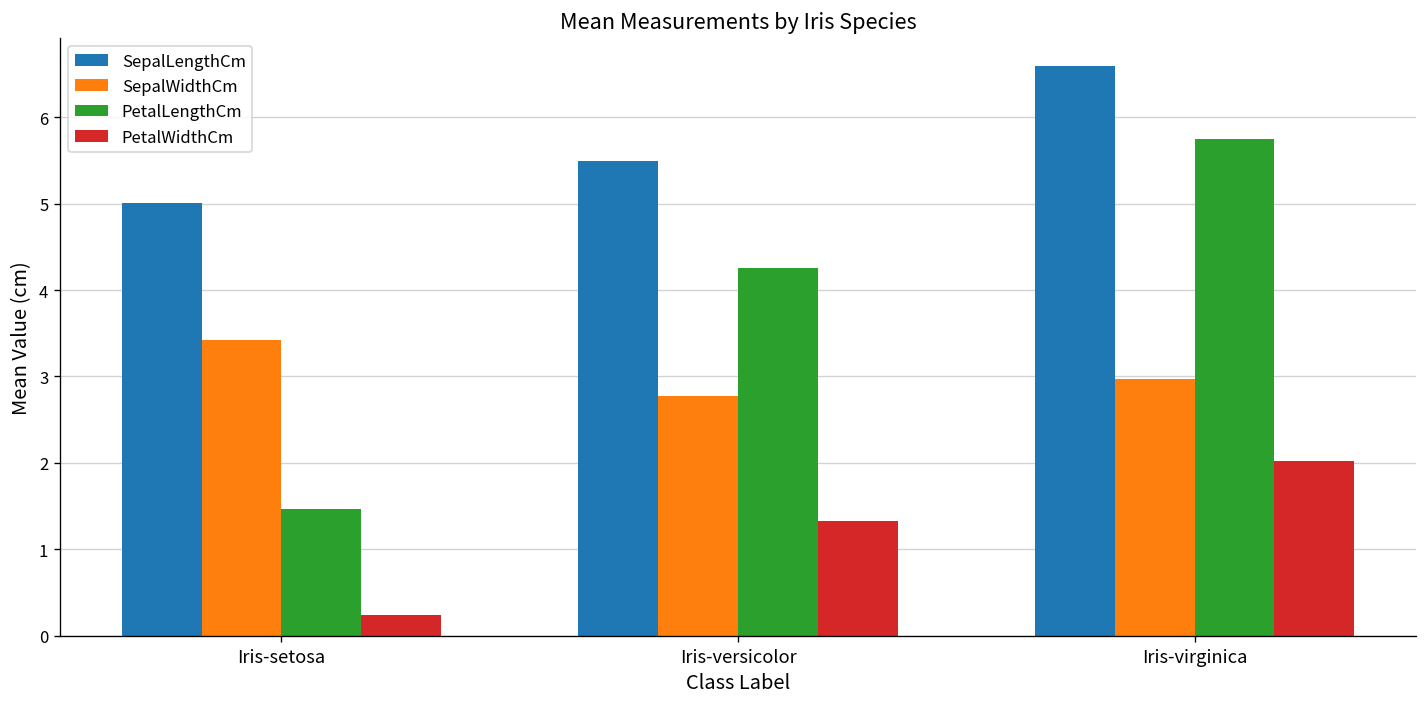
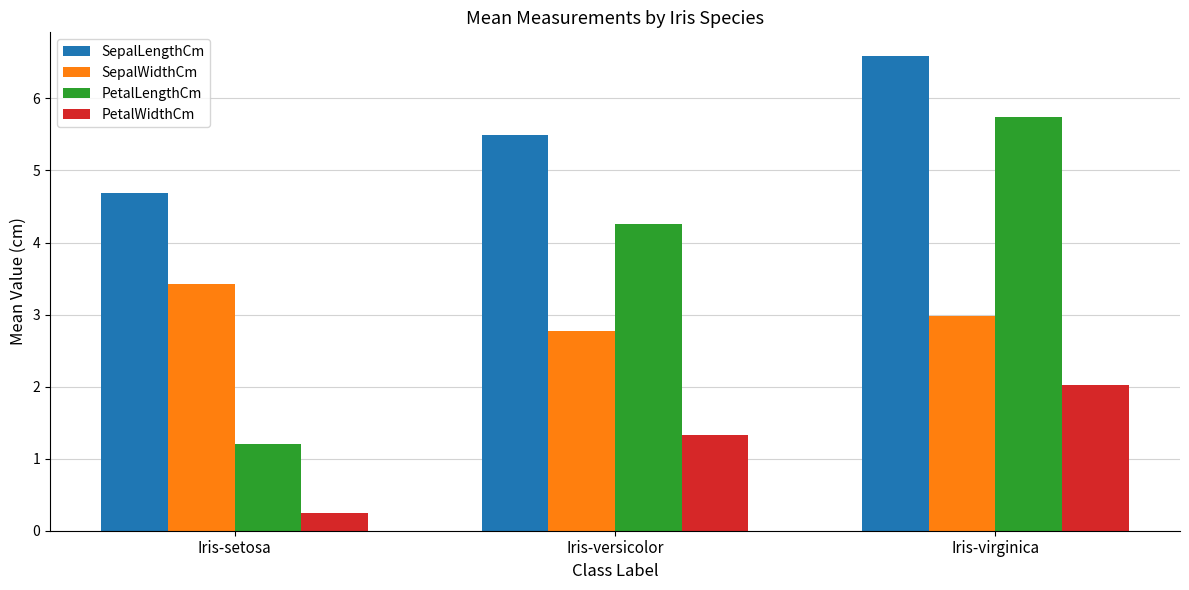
SepalLengthCm, Iris-setosa: 5.0 -> 4.7
PetalLengthCm, Iris-setosa: 1.5 -> 1.2
